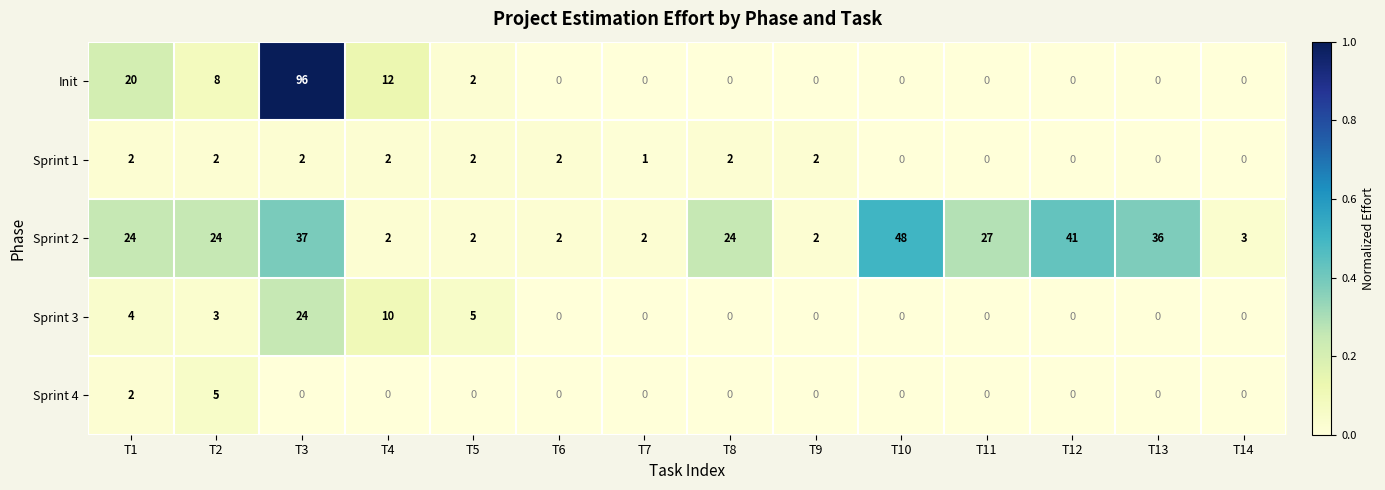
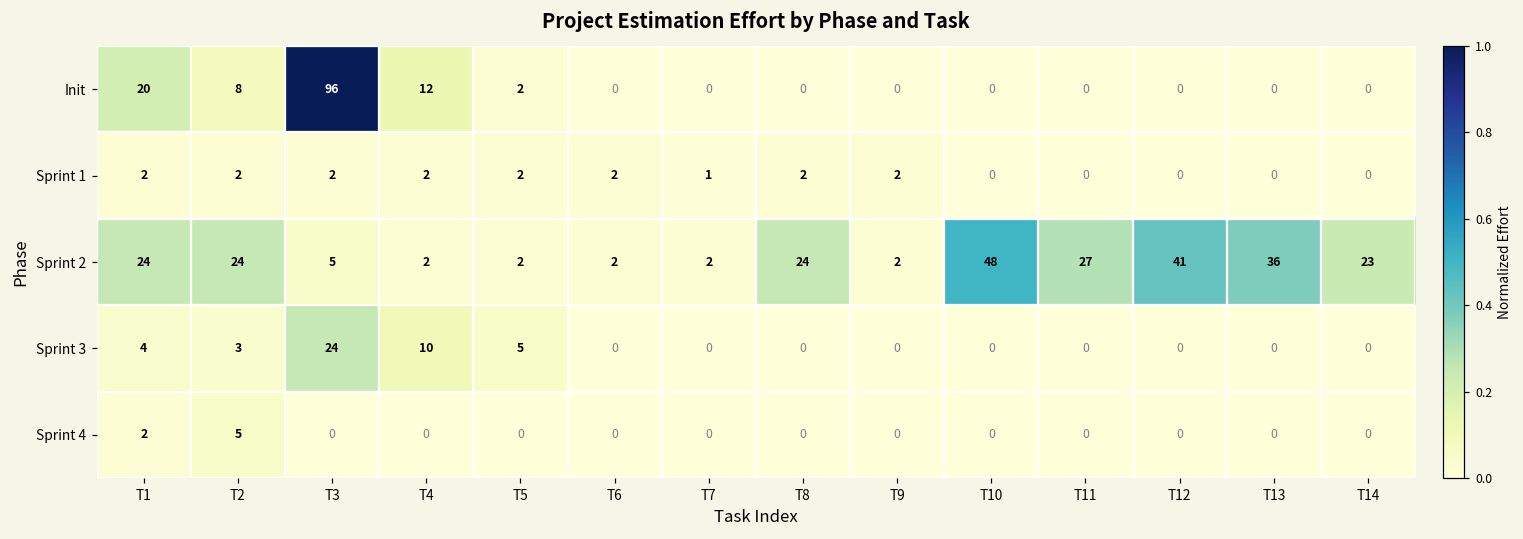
Sprint 2, T3: 37 -> 5
Sprint 2, T14: 3 -> 23
